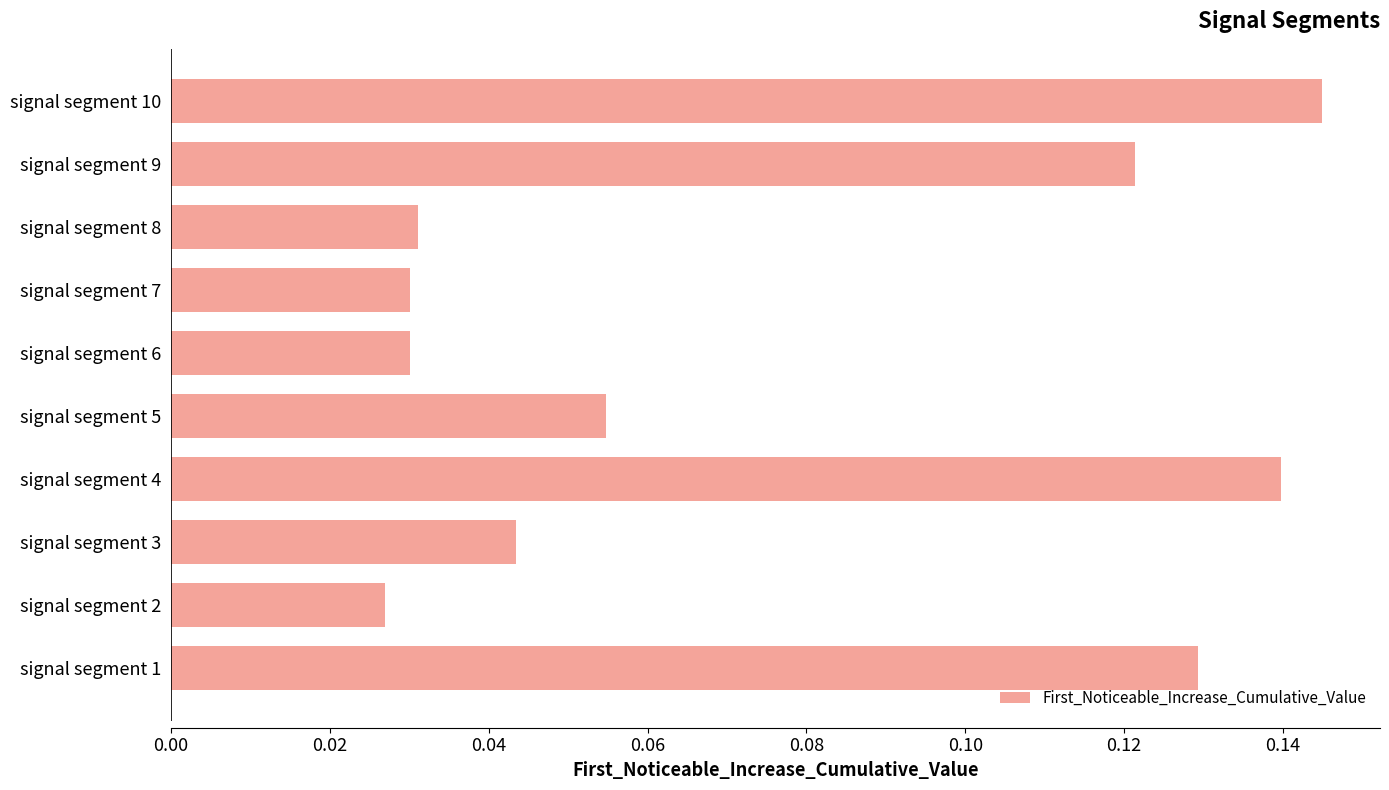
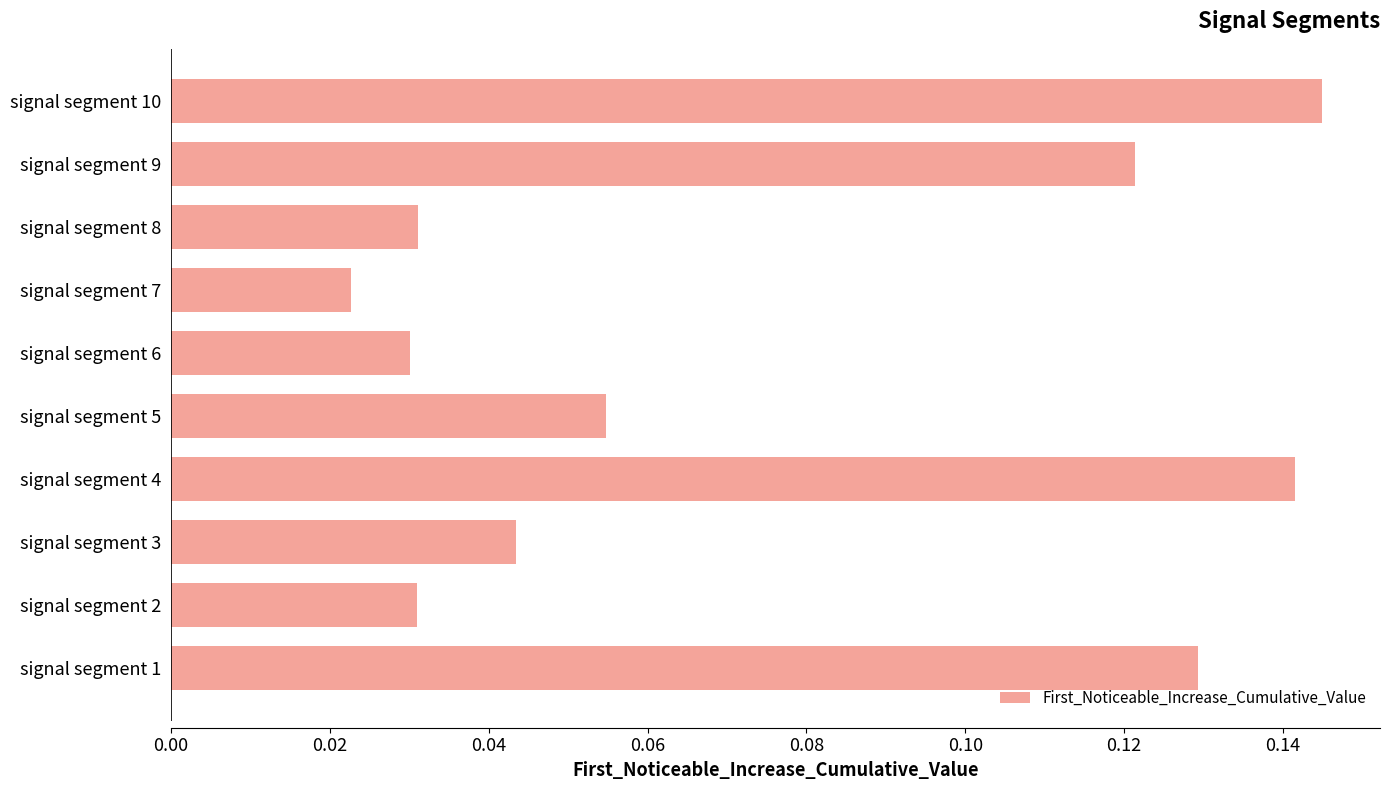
signal segment 7: 0.030 -> 0.023
signal segment 4: 0.140 -> 0.142
signal segment 2: 0.027 -> 0.031
